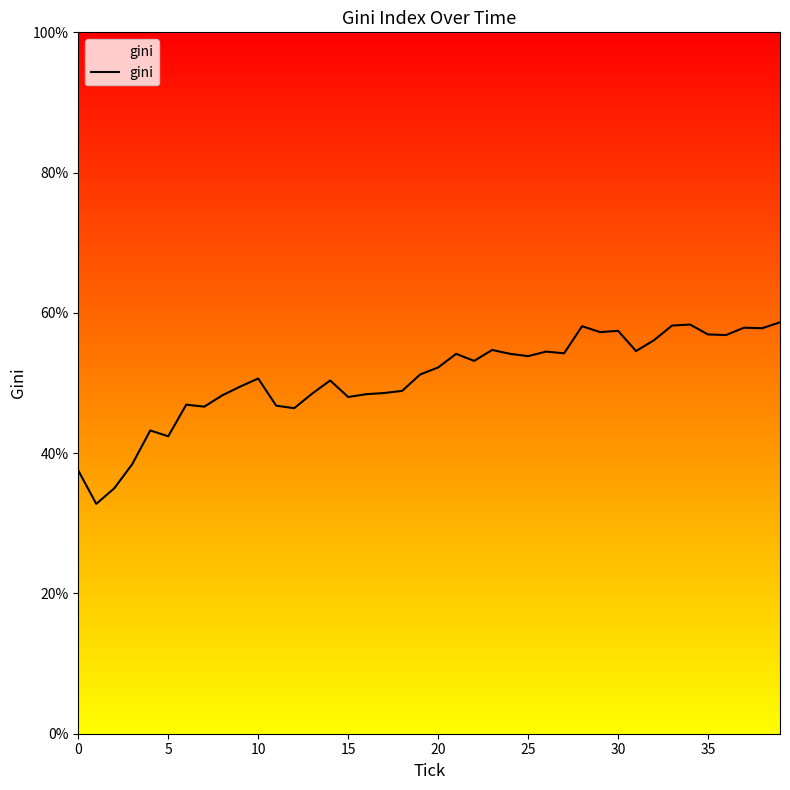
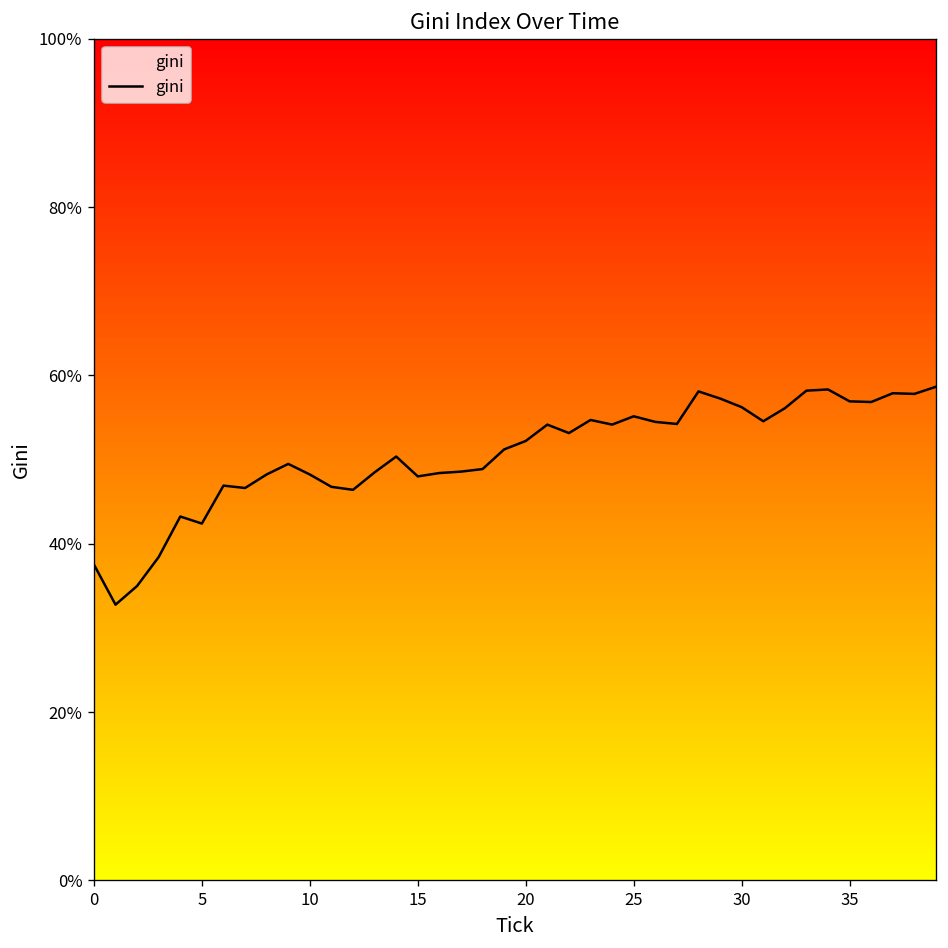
10: 51% -> 48%
25: 54% -> 55%
30: 57% -> 56%
